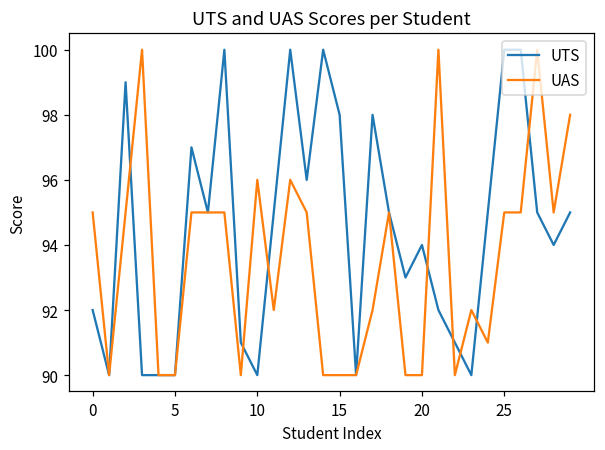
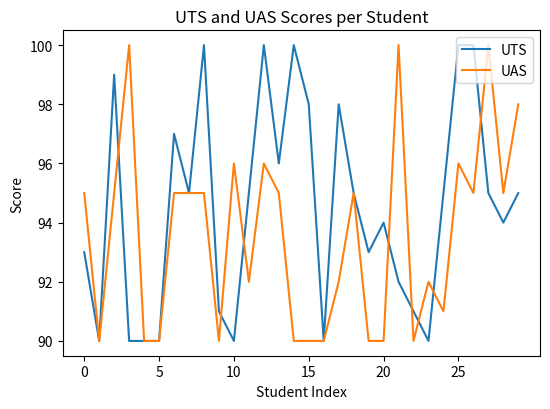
UTS, 0: 92 -> 93
UAS, 25: 95 -> 96
